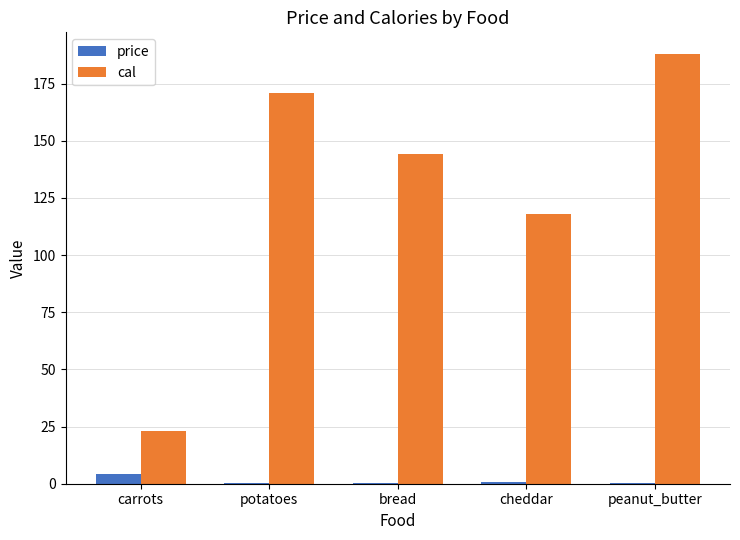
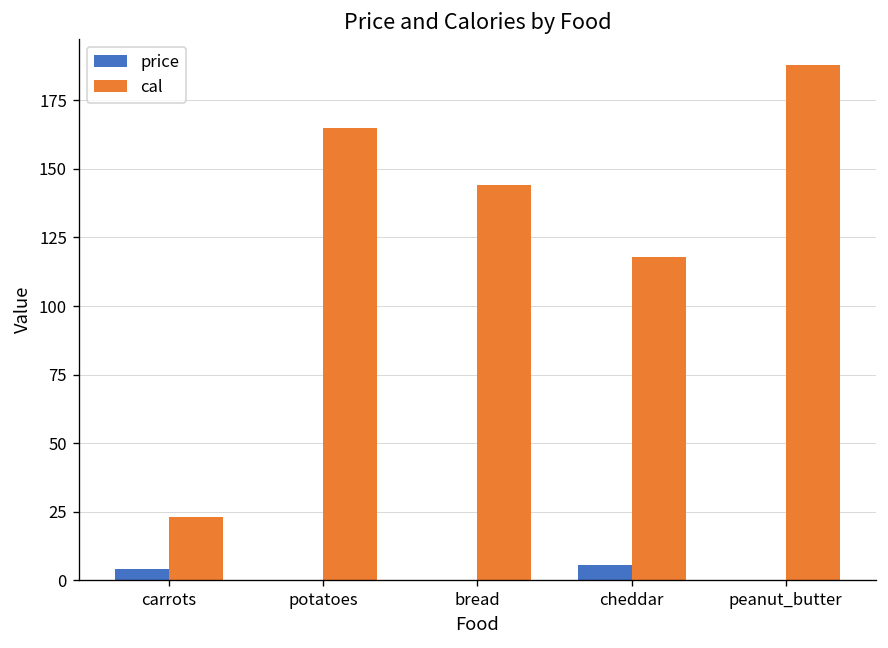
cal, potatoes: 171 -> 165
price, cheddar: 1 -> 6
